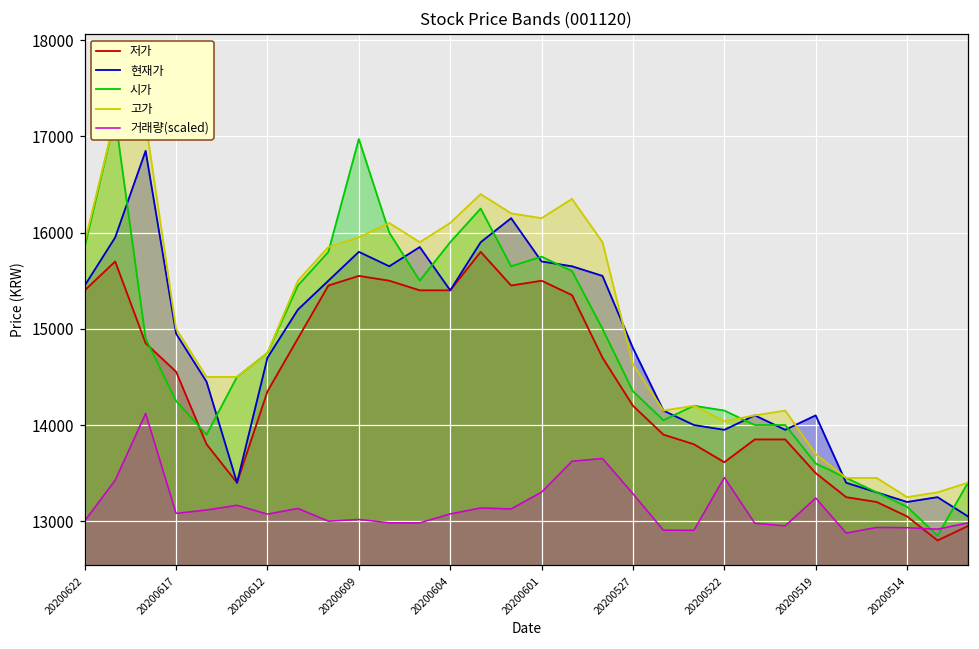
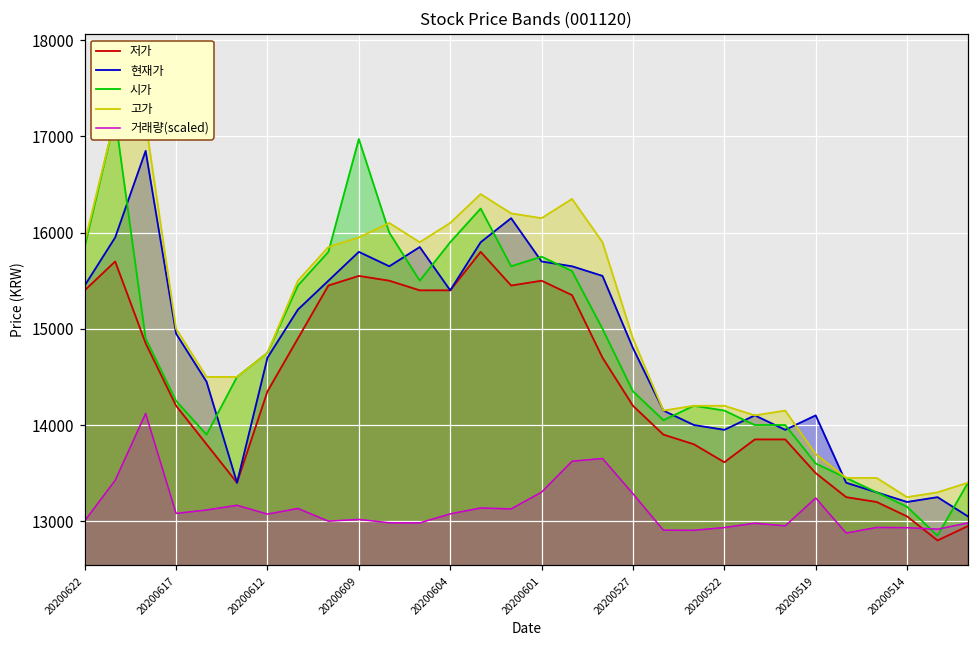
저가, 20200617: 14600 -> 14200
고가, 20200527: 14600 -> 14900
고가, 20200522: 14000 -> 14200
거래량(scaled), 20200522: 13500 -> 12900
